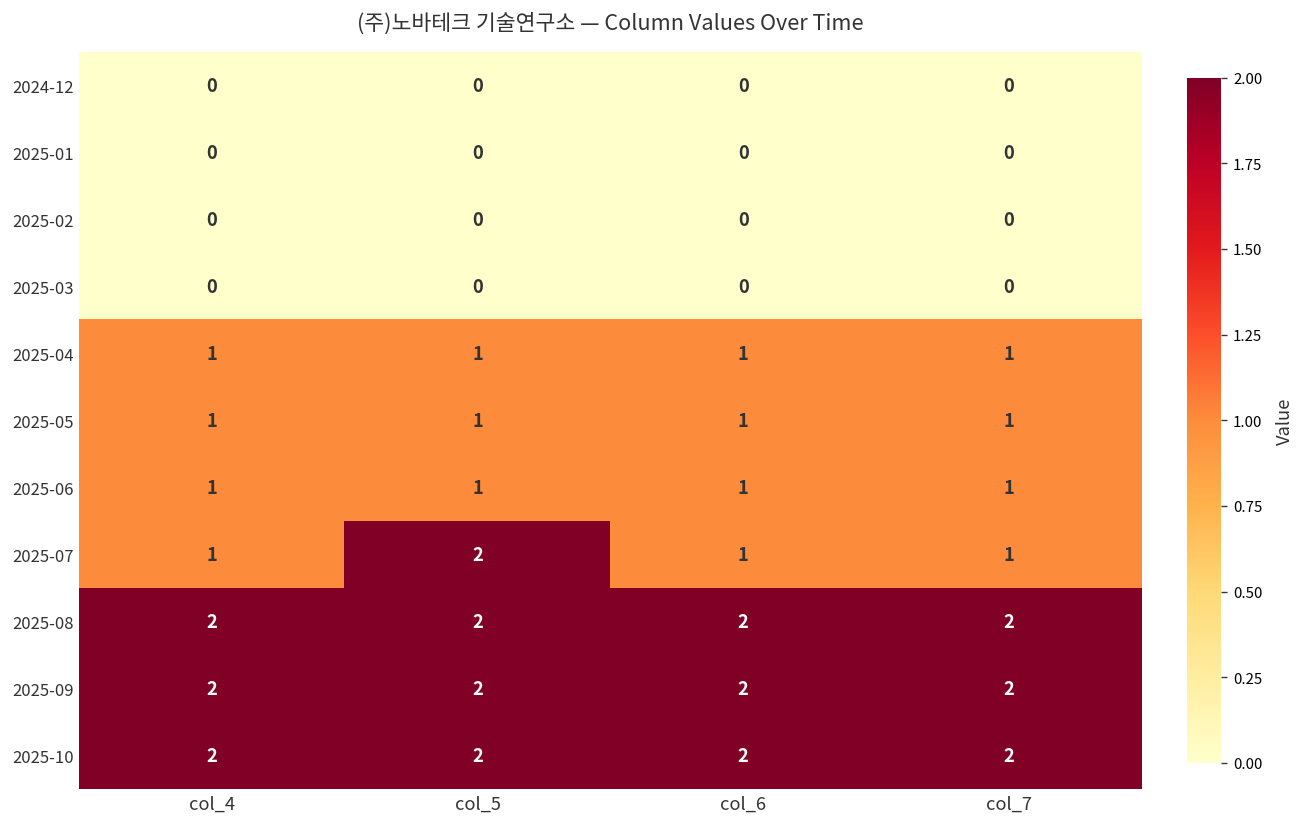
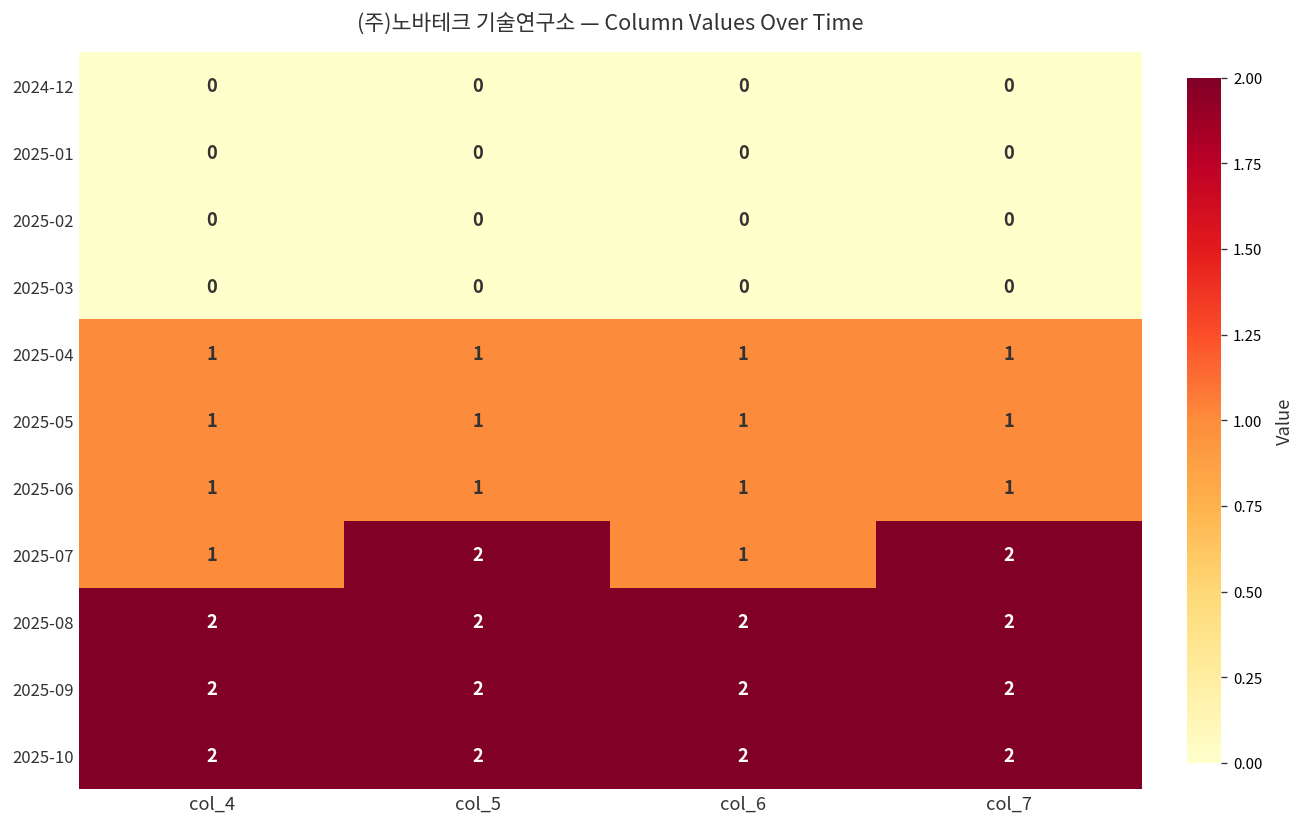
2025-07, col_7: 1 -> 2
